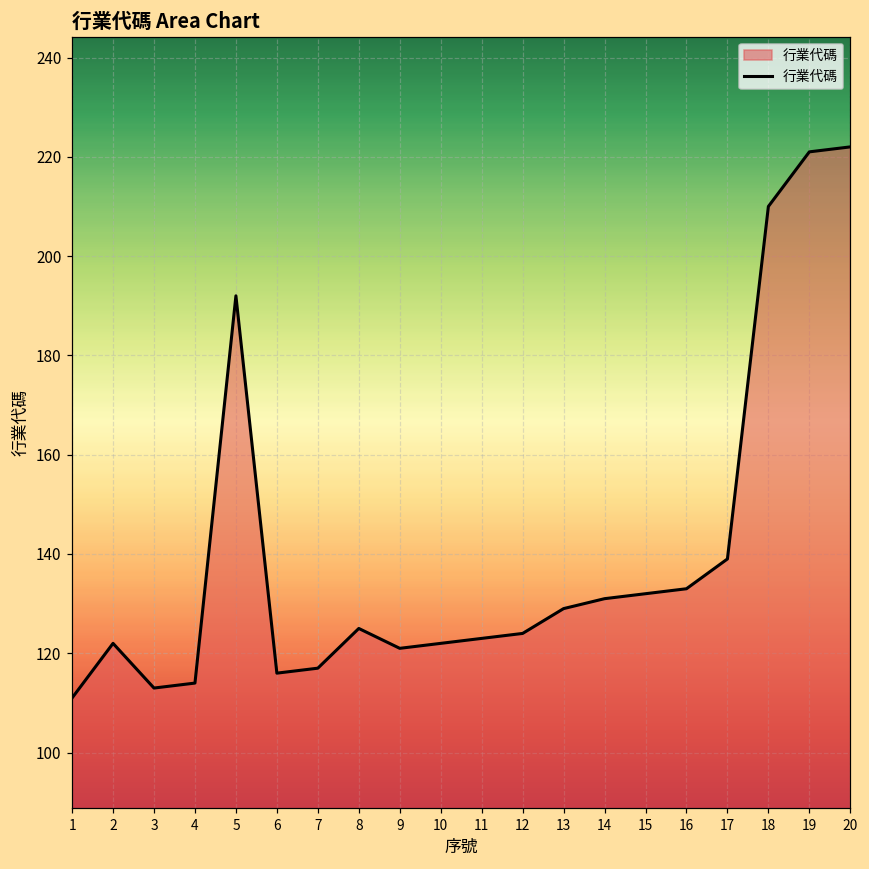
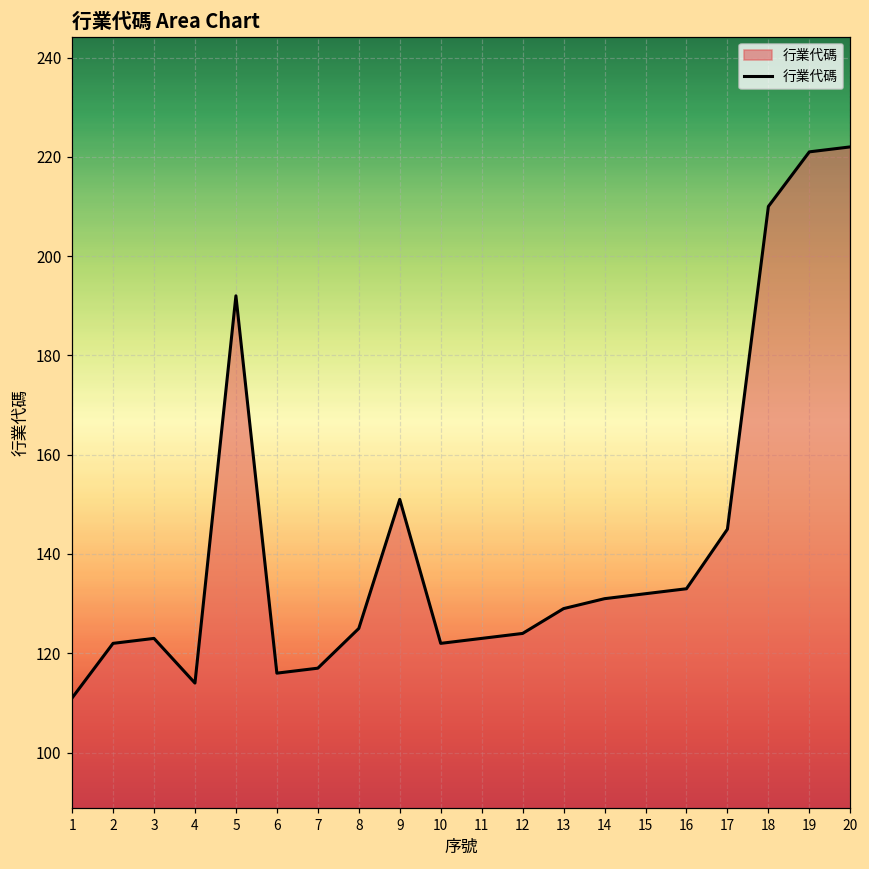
3: 113 -> 123
9: 121 -> 151
17: 139 -> 145
